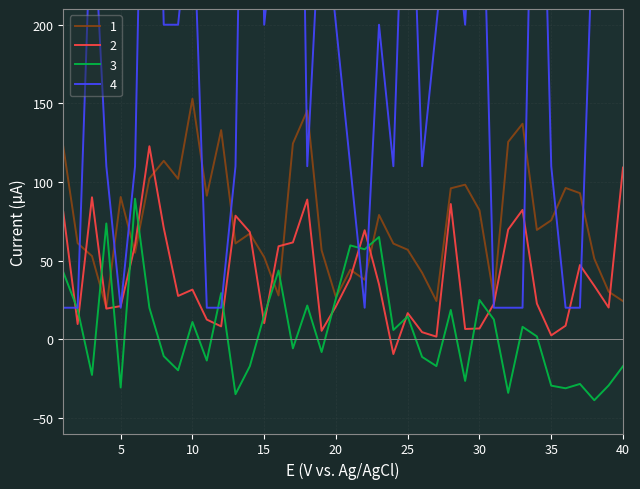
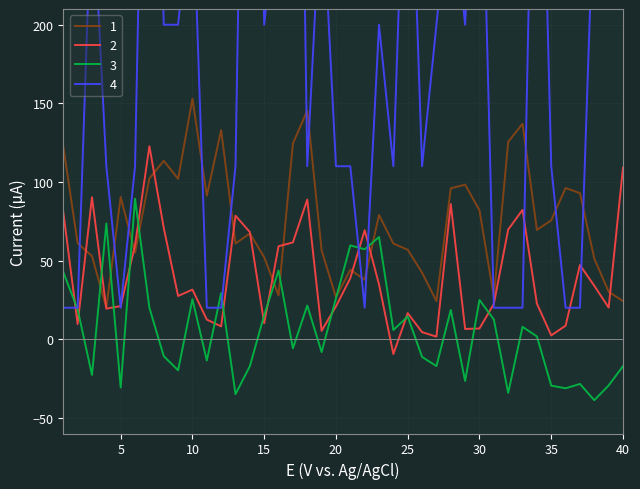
3, 10: 11 -> 25
4, 20: 200 -> 110
